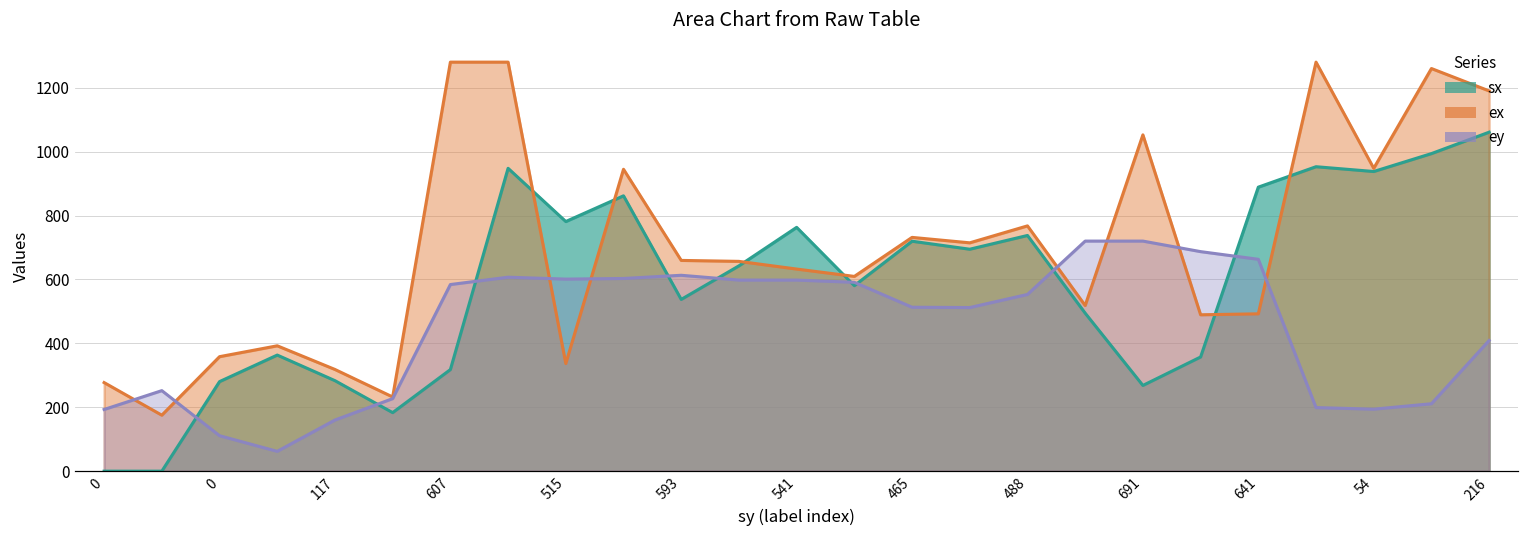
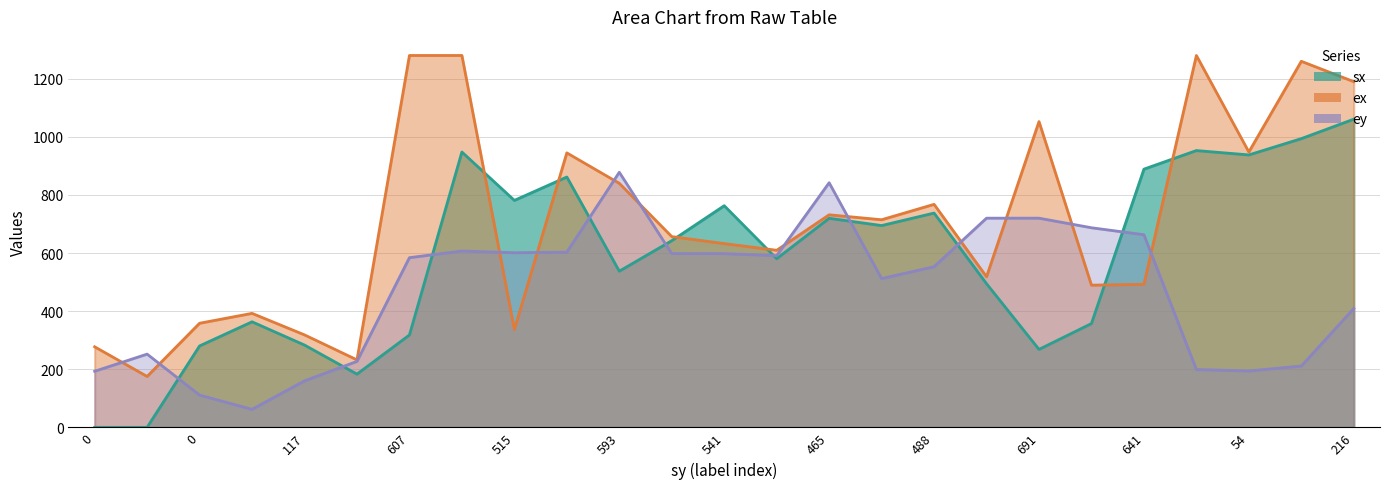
ex, 593: 660 -> 840
ey, 593: 610 -> 880
ey, 465: 510 -> 840
